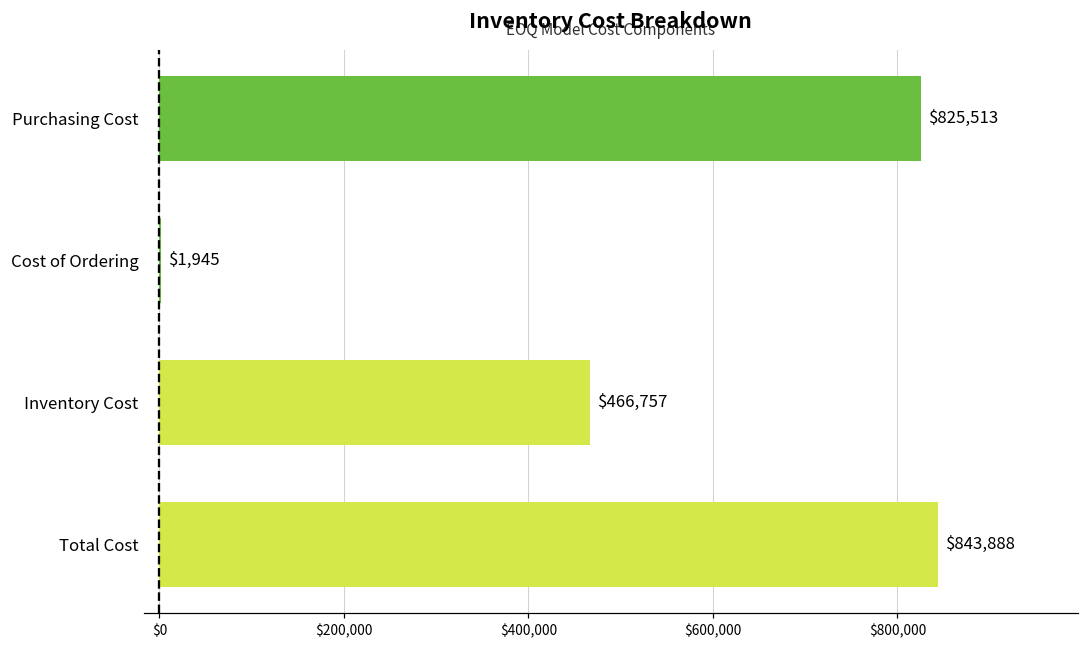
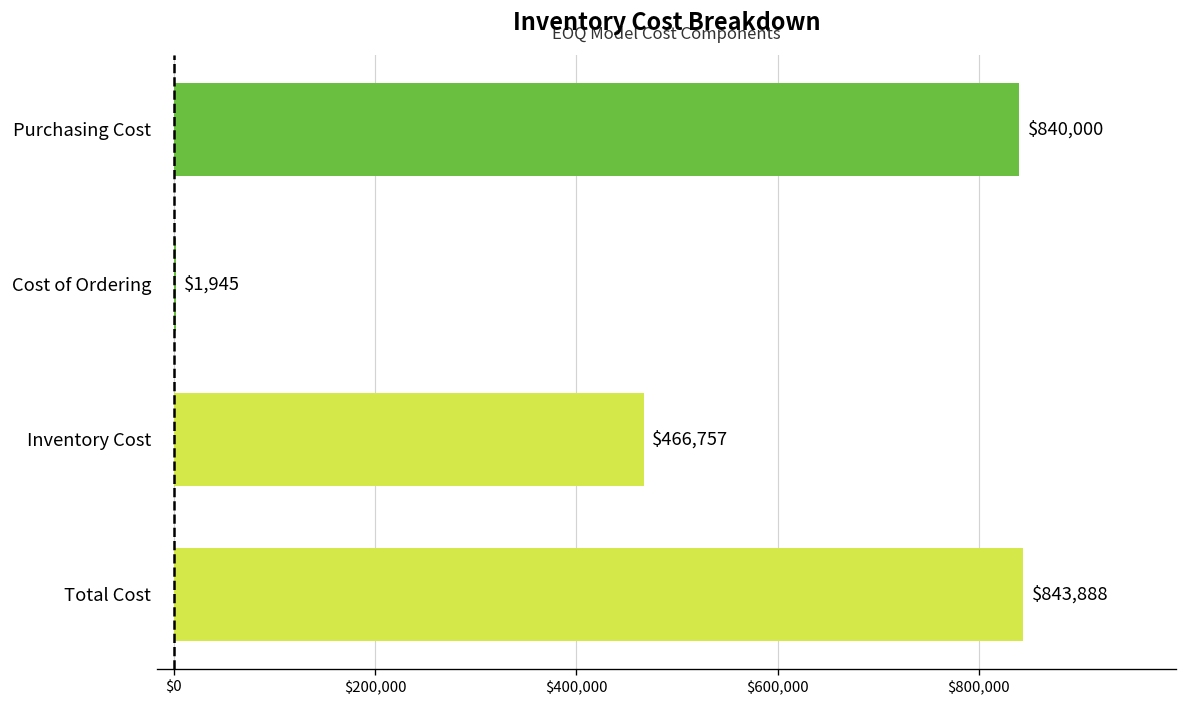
Purchasing Cost: $825,513 -> $840,000
